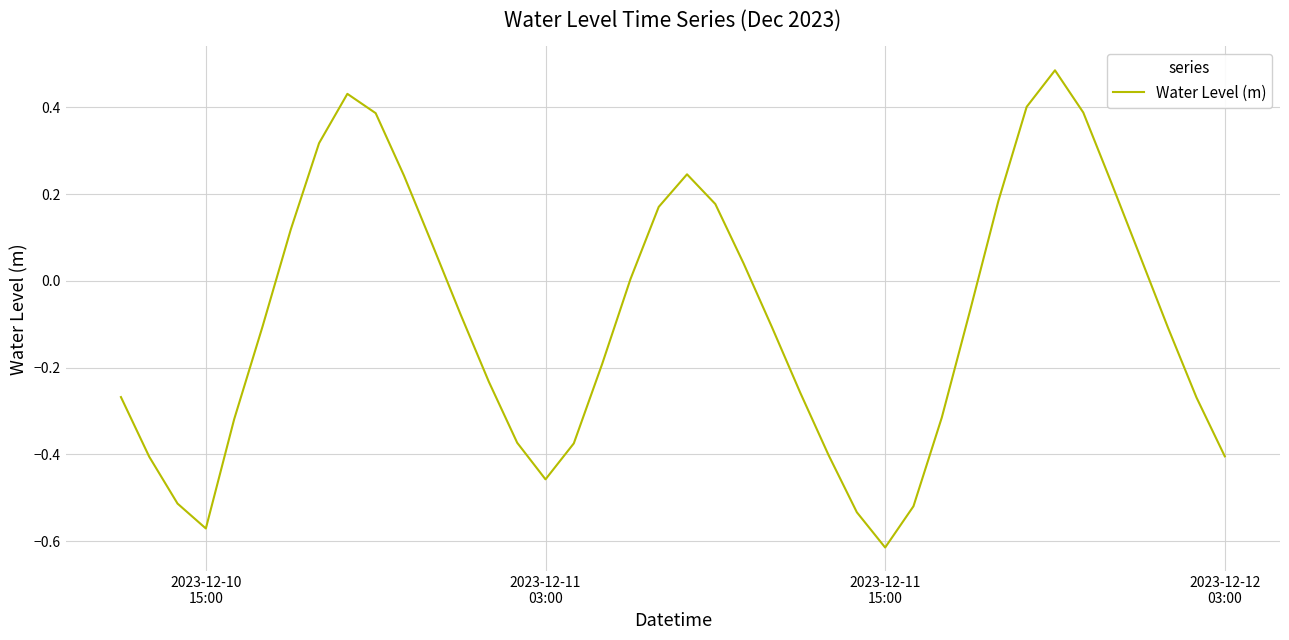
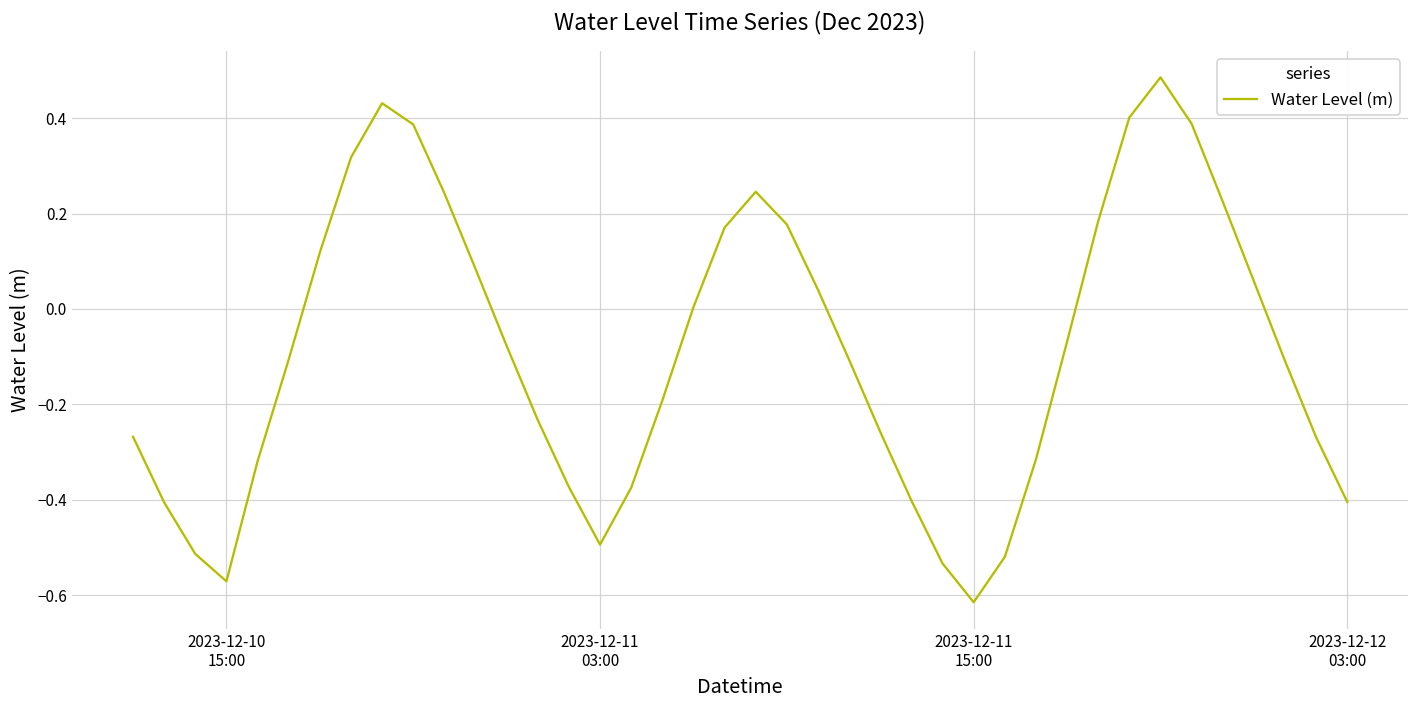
2023-12-11 03:00: -0.46 -> -0.49
